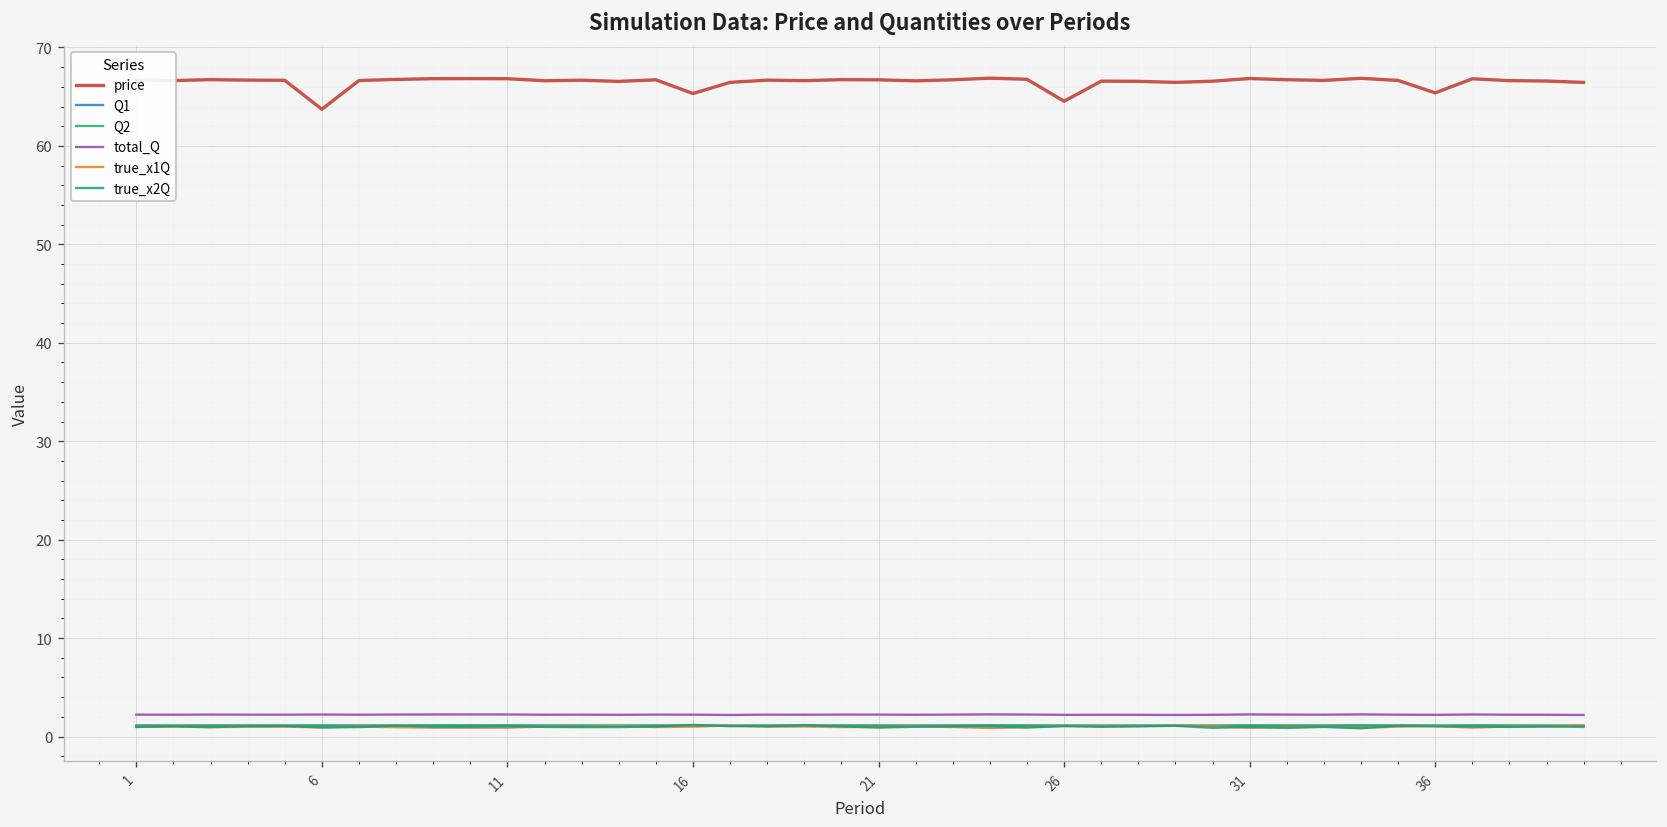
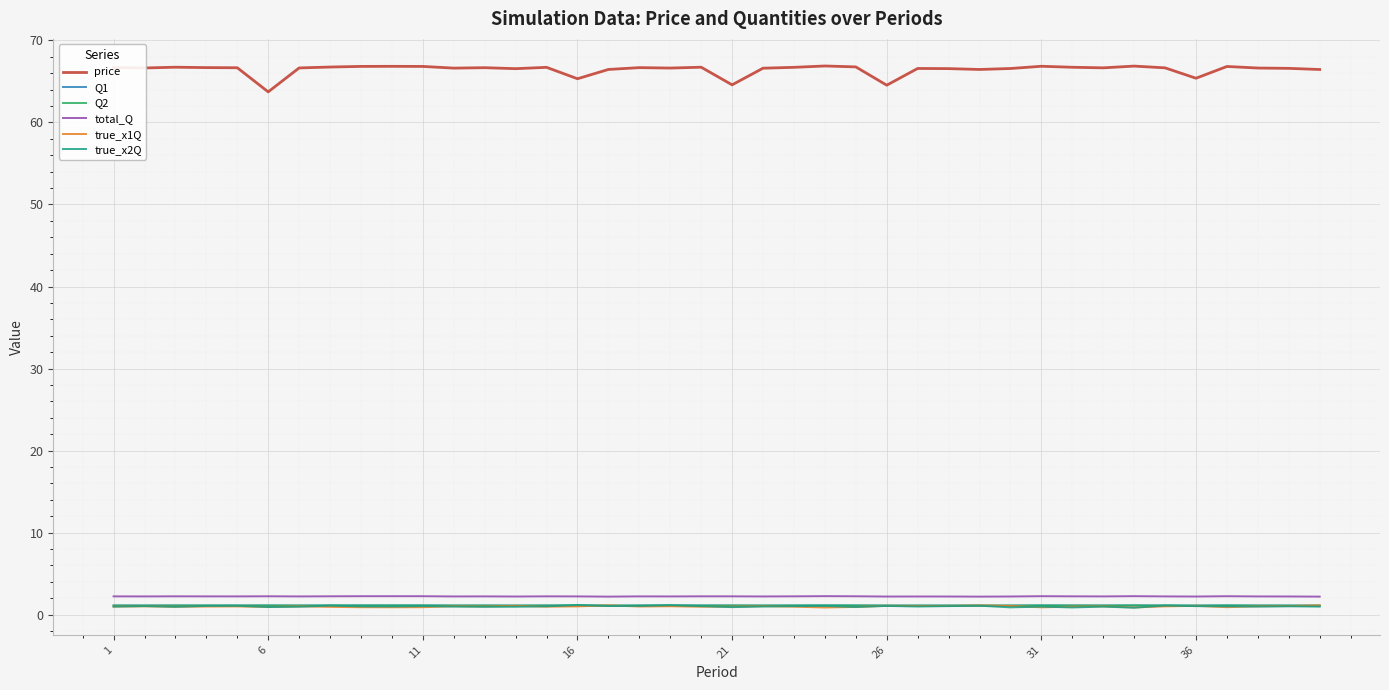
price, 21: 67 -> 65
